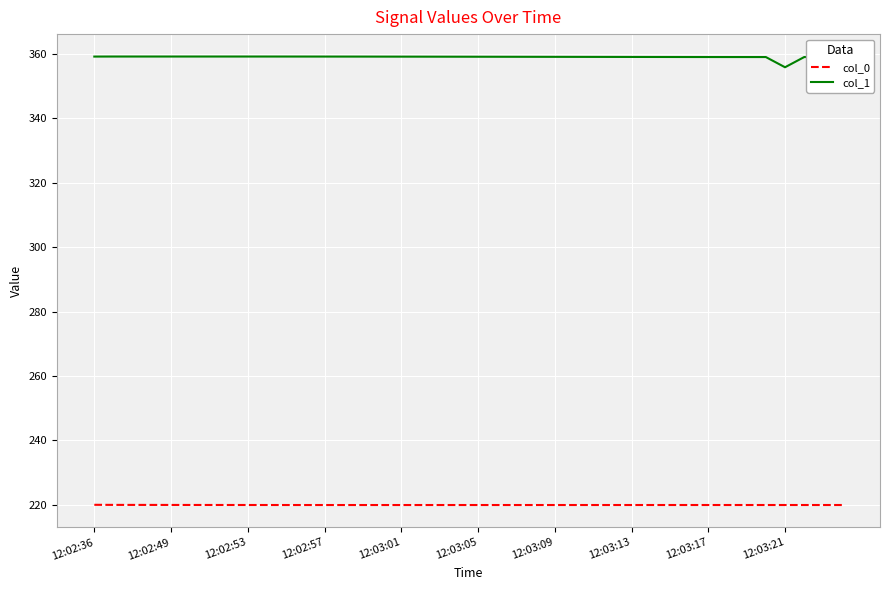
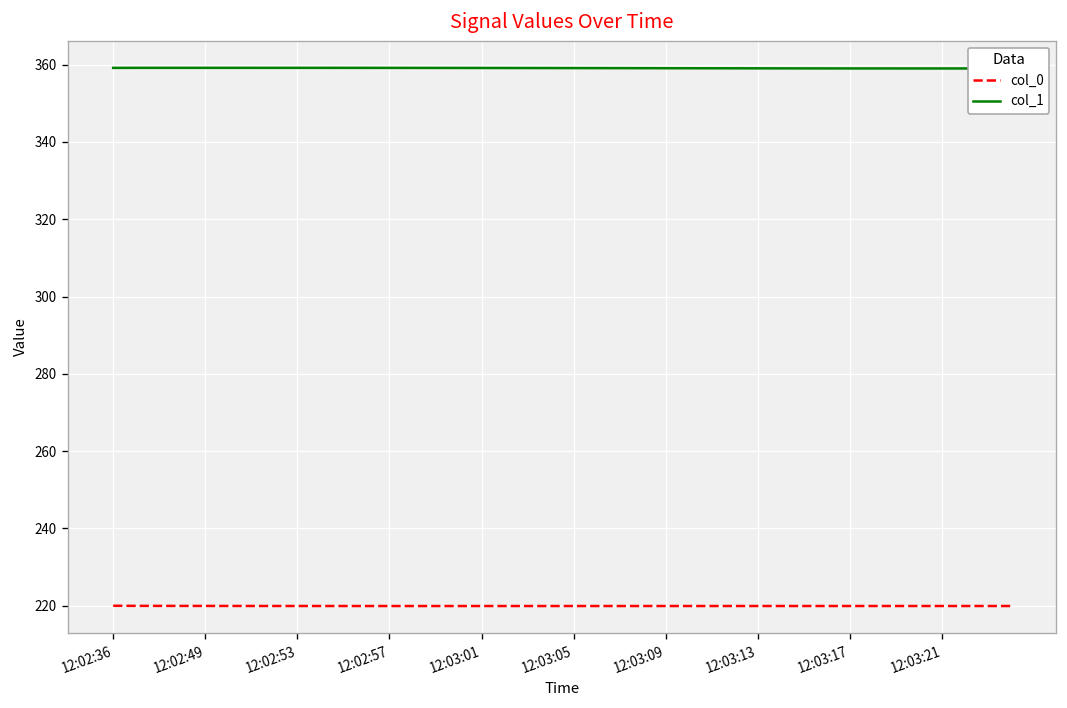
col_1, 12:03:21: 356 -> 359
